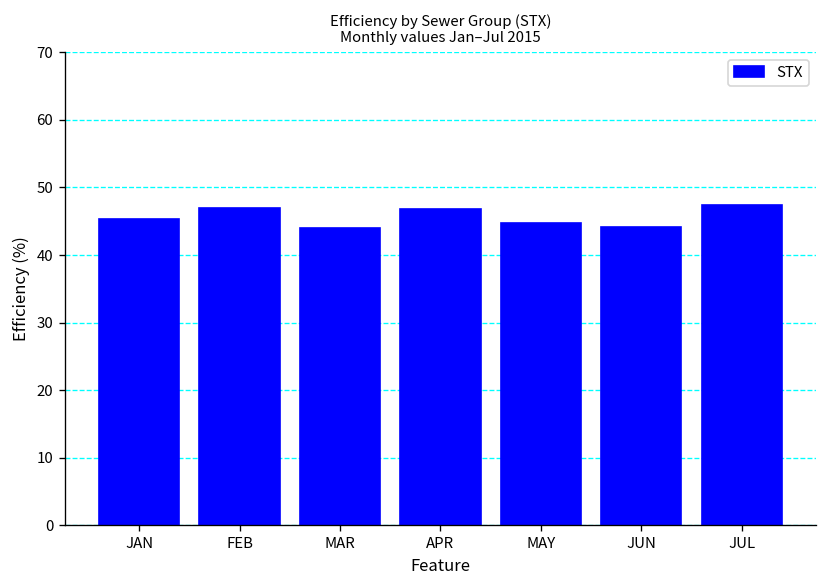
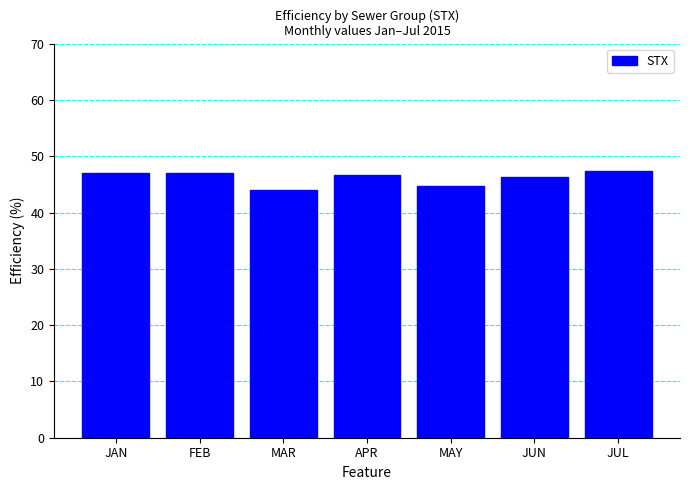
JAN: 45 -> 47
JUN: 44 -> 46
